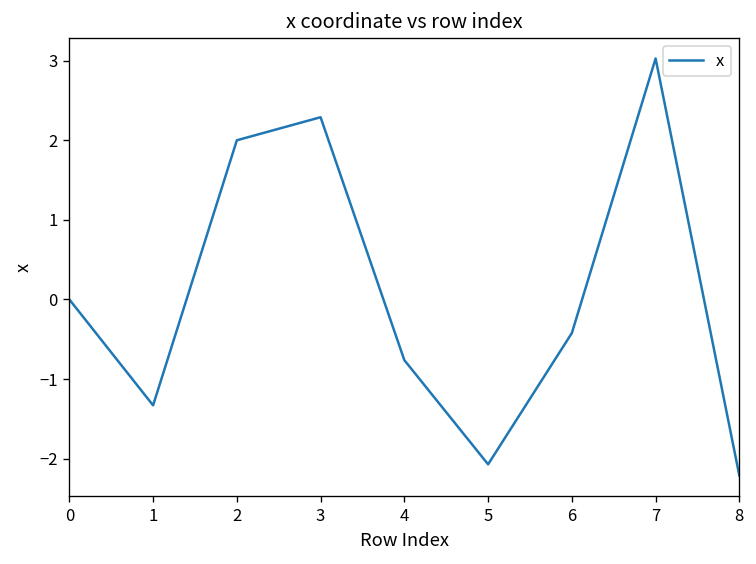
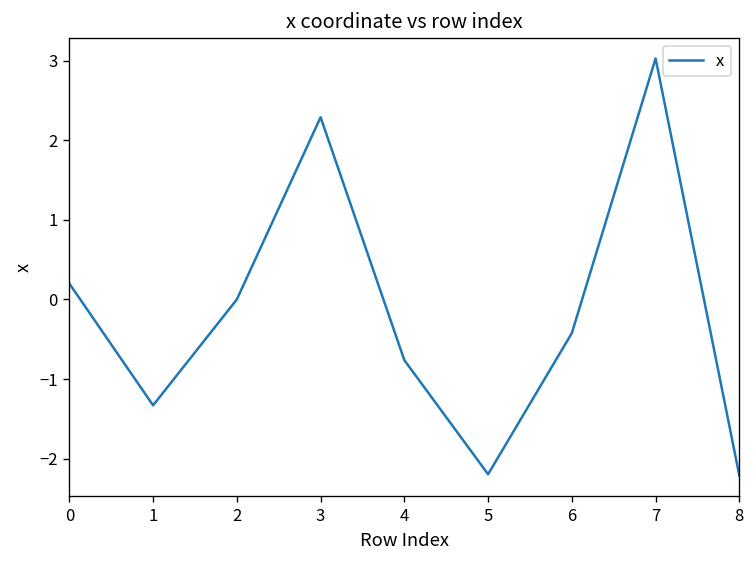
0: 0.0 -> 0.2
2: 2 -> 0
5: -2.1 -> -2.2
